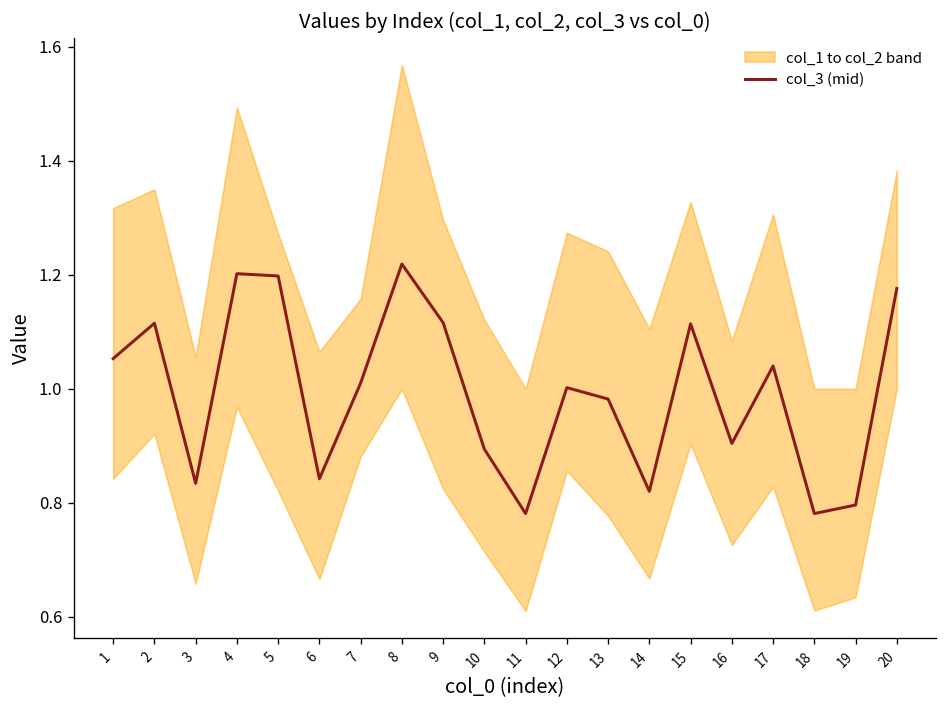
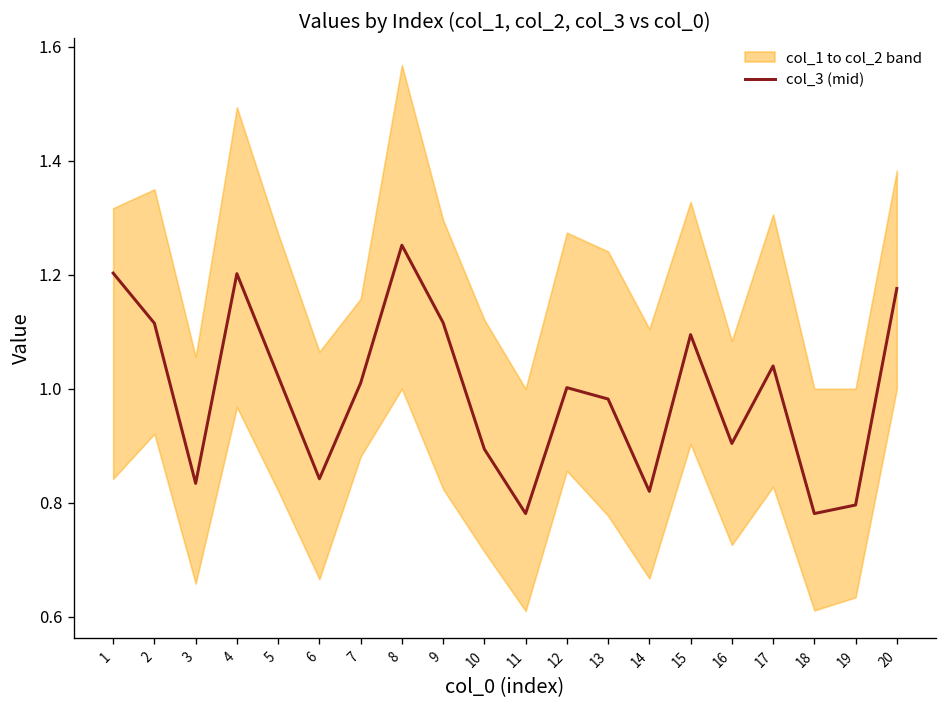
col_3 (mid), 1: 1.05 -> 1.20
col_3 (mid), 5: 1.20 -> 1.02
col_3 (mid), 8: 1.22 -> 1.25
col_3 (mid), 15: 1.11 -> 1.10
